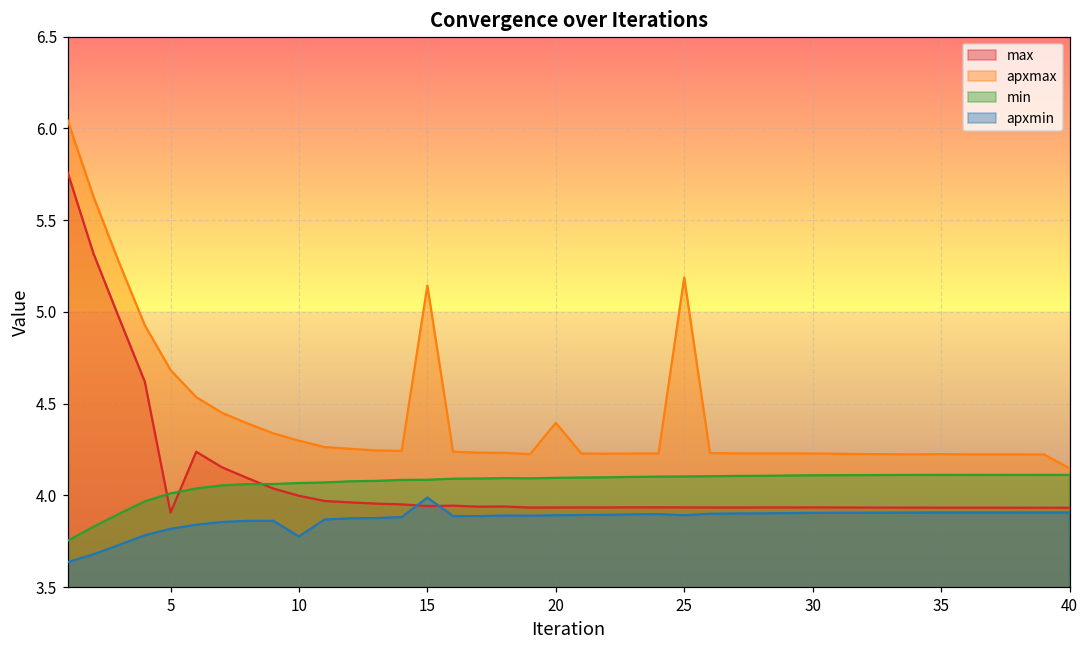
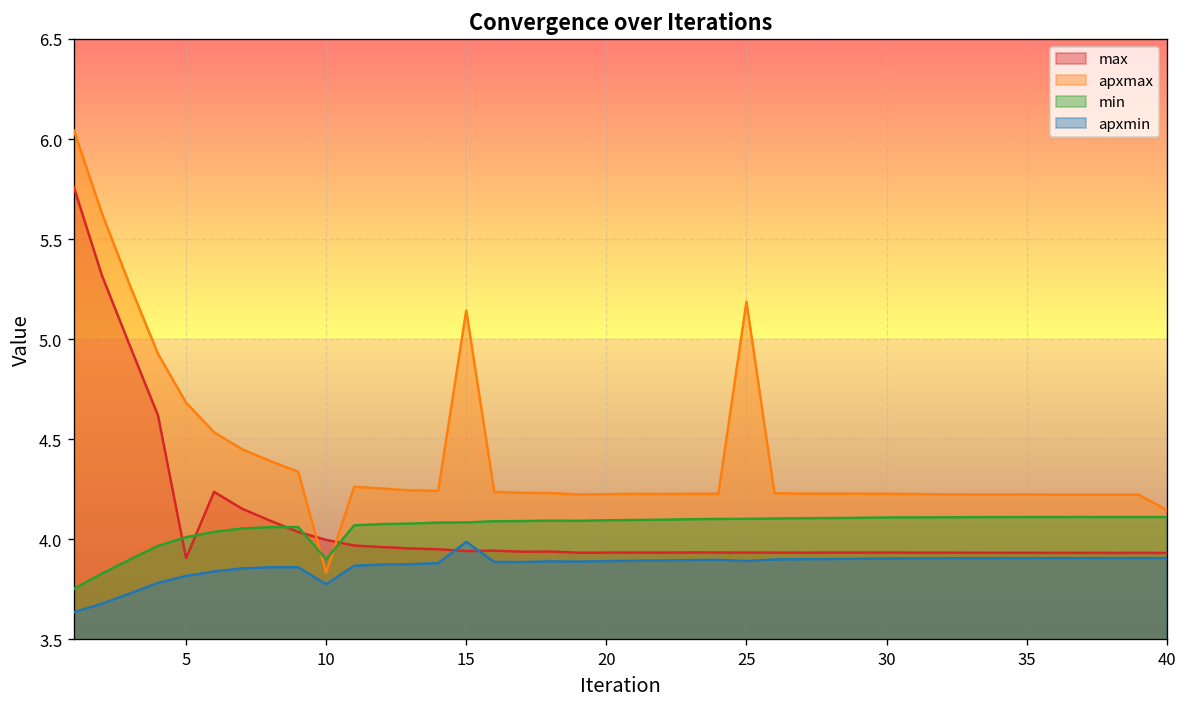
apxmax, 10: 4.30 -> 3.83
min, 10: 4.07 -> 3.90
apxmax, 20: 4.39 -> 4.23
